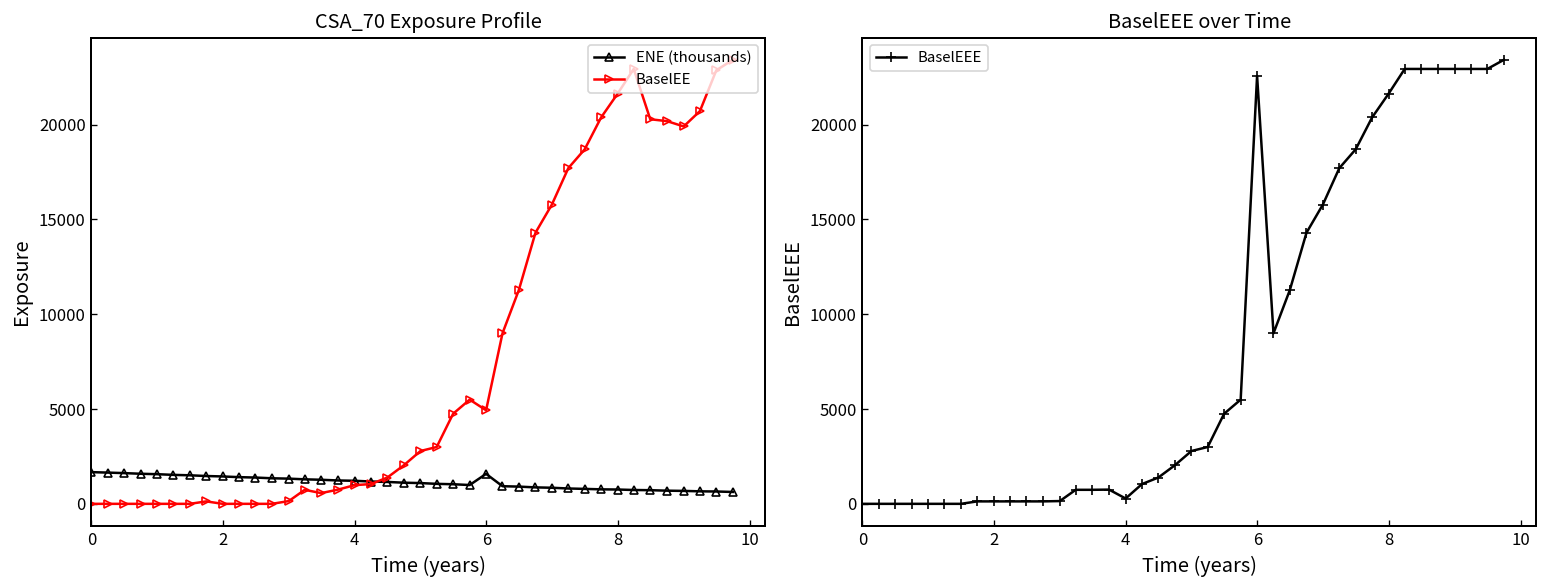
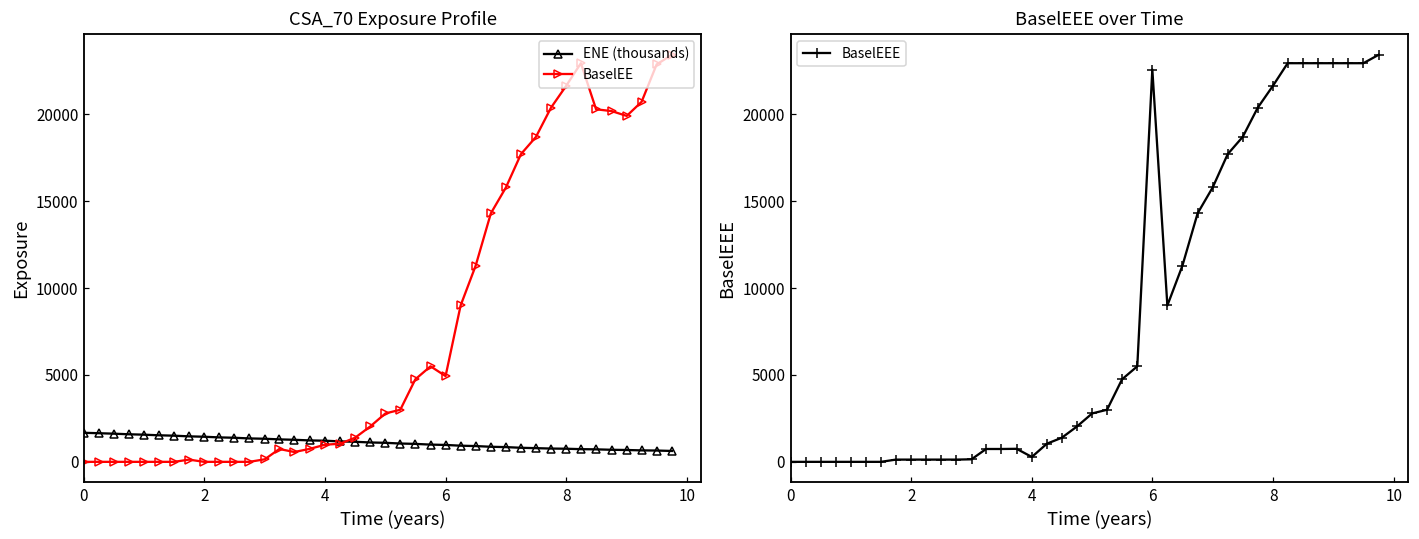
CSA_70 Exposure Profile, ENE (thousands), 6: 1600 -> 1000
